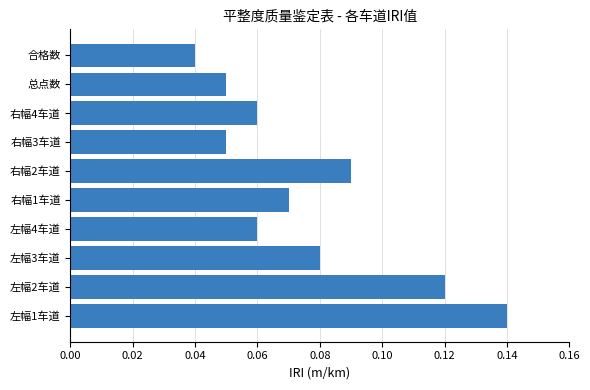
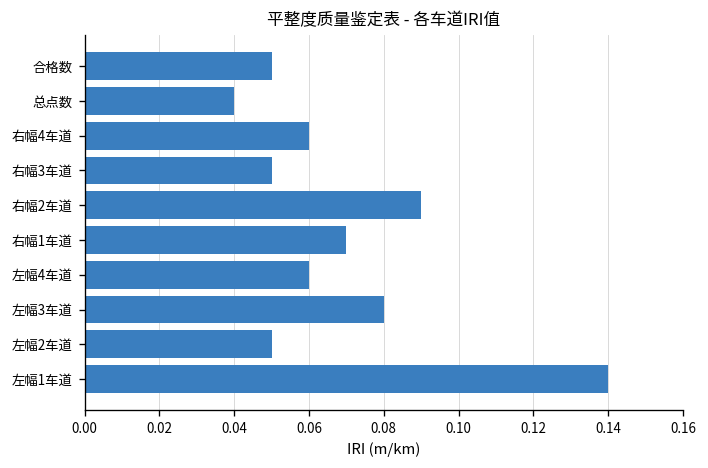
合格数: 0.04 -> 0.05
总点数: 0.05 -> 0.04
左幅2车道: 0.12 -> 0.05
